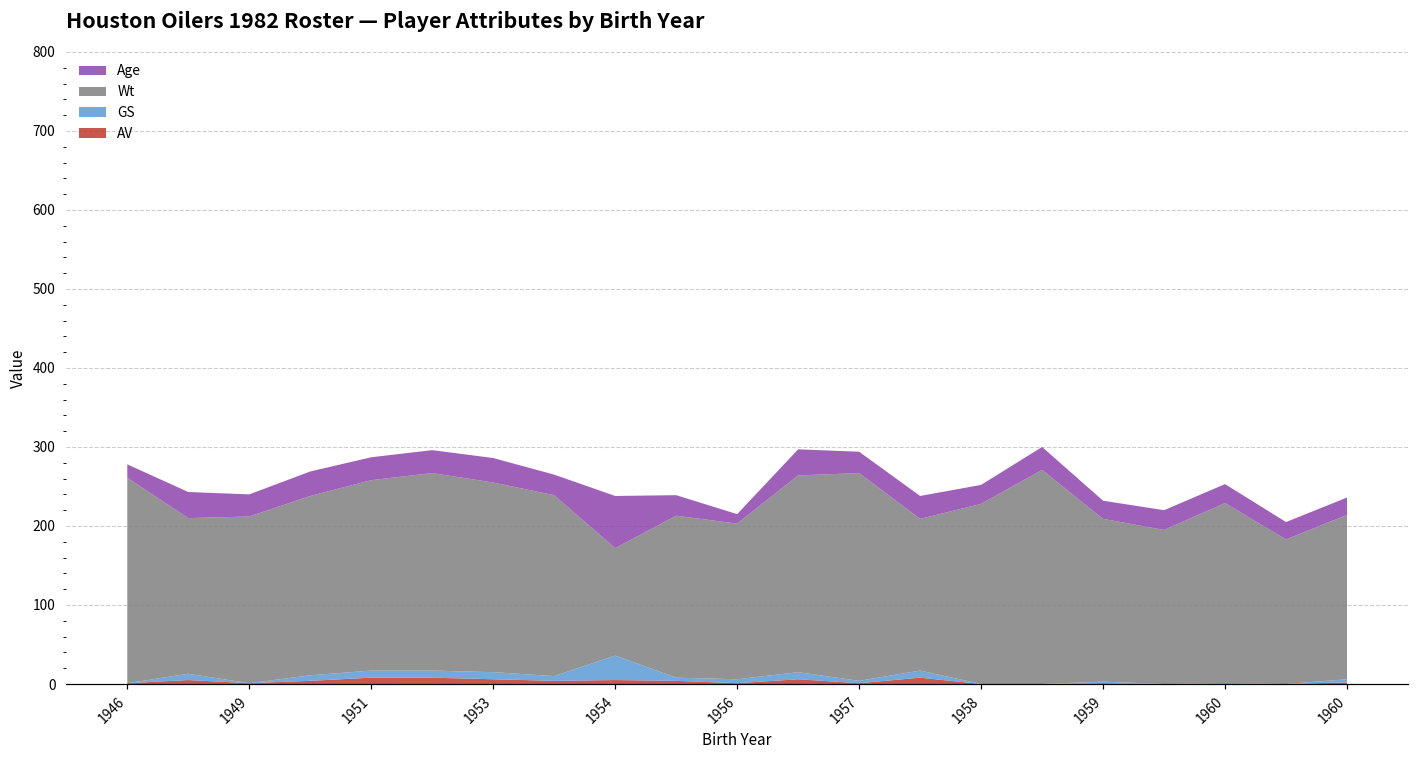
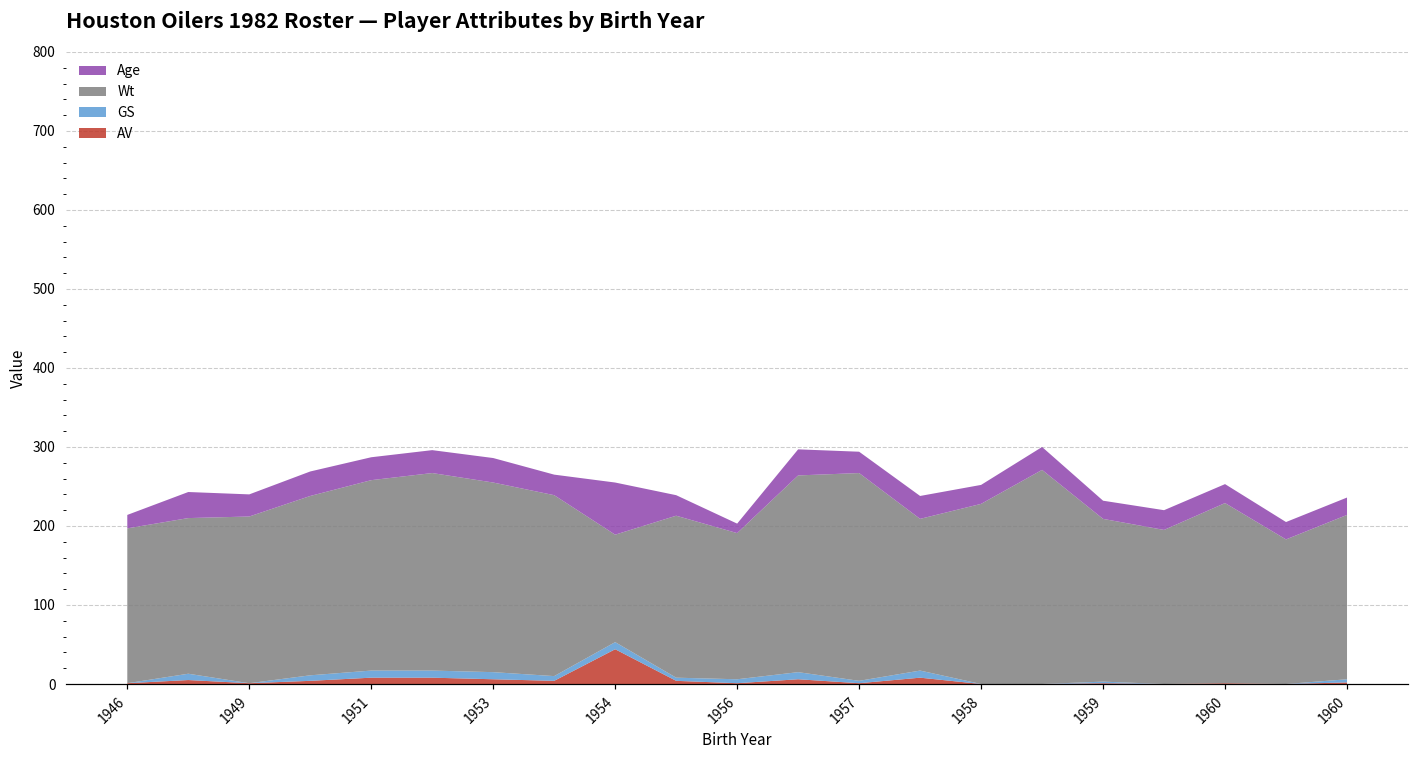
Wt, 1946: 260 -> 200
AV, 1954: 10 -> 40
GS, 1954: 30 -> 10
Wt, 1956: 200 -> 190
